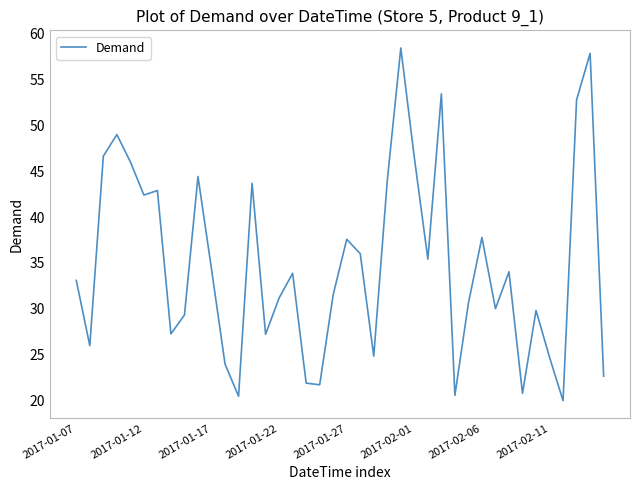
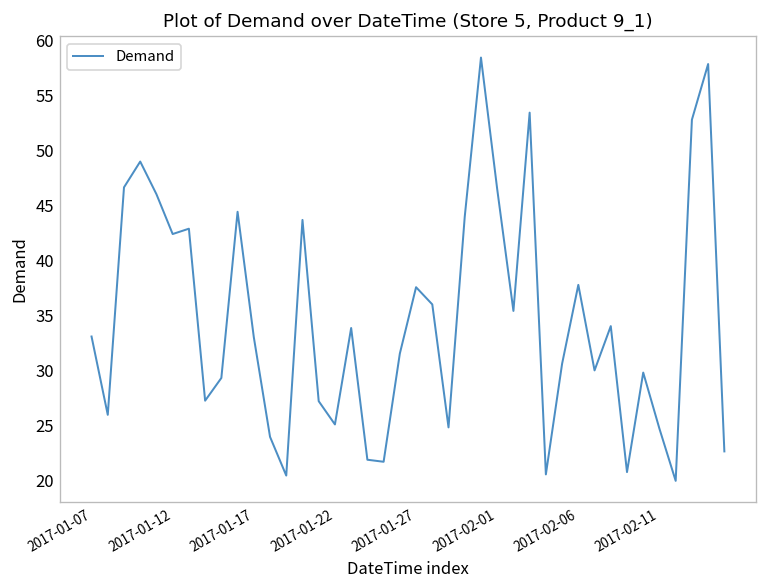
2017-01-17: 34 -> 33
2017-01-22: 31 -> 25
